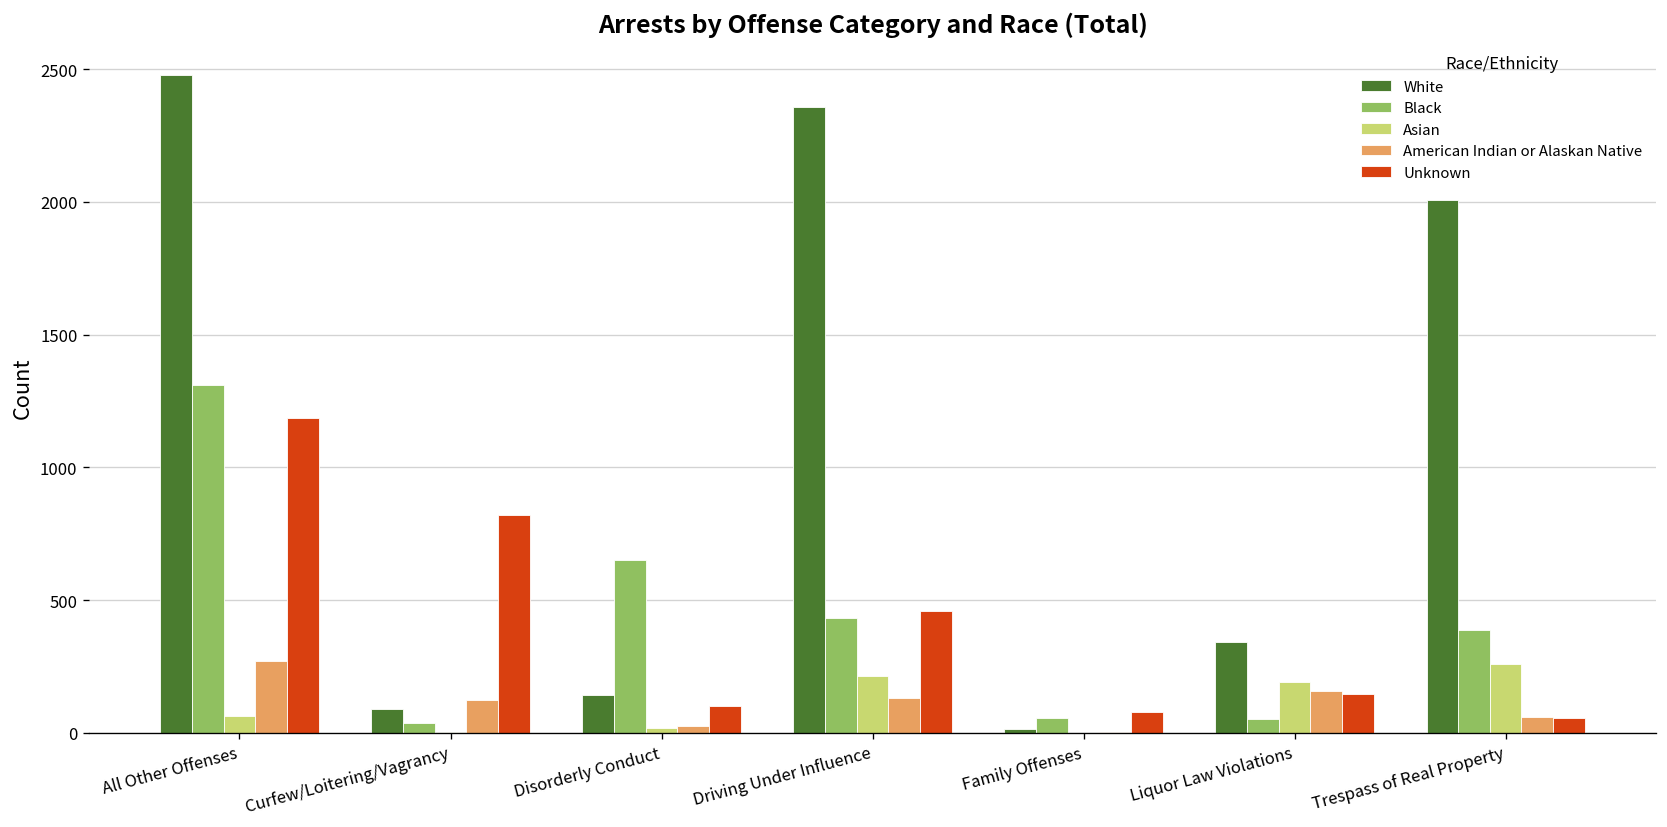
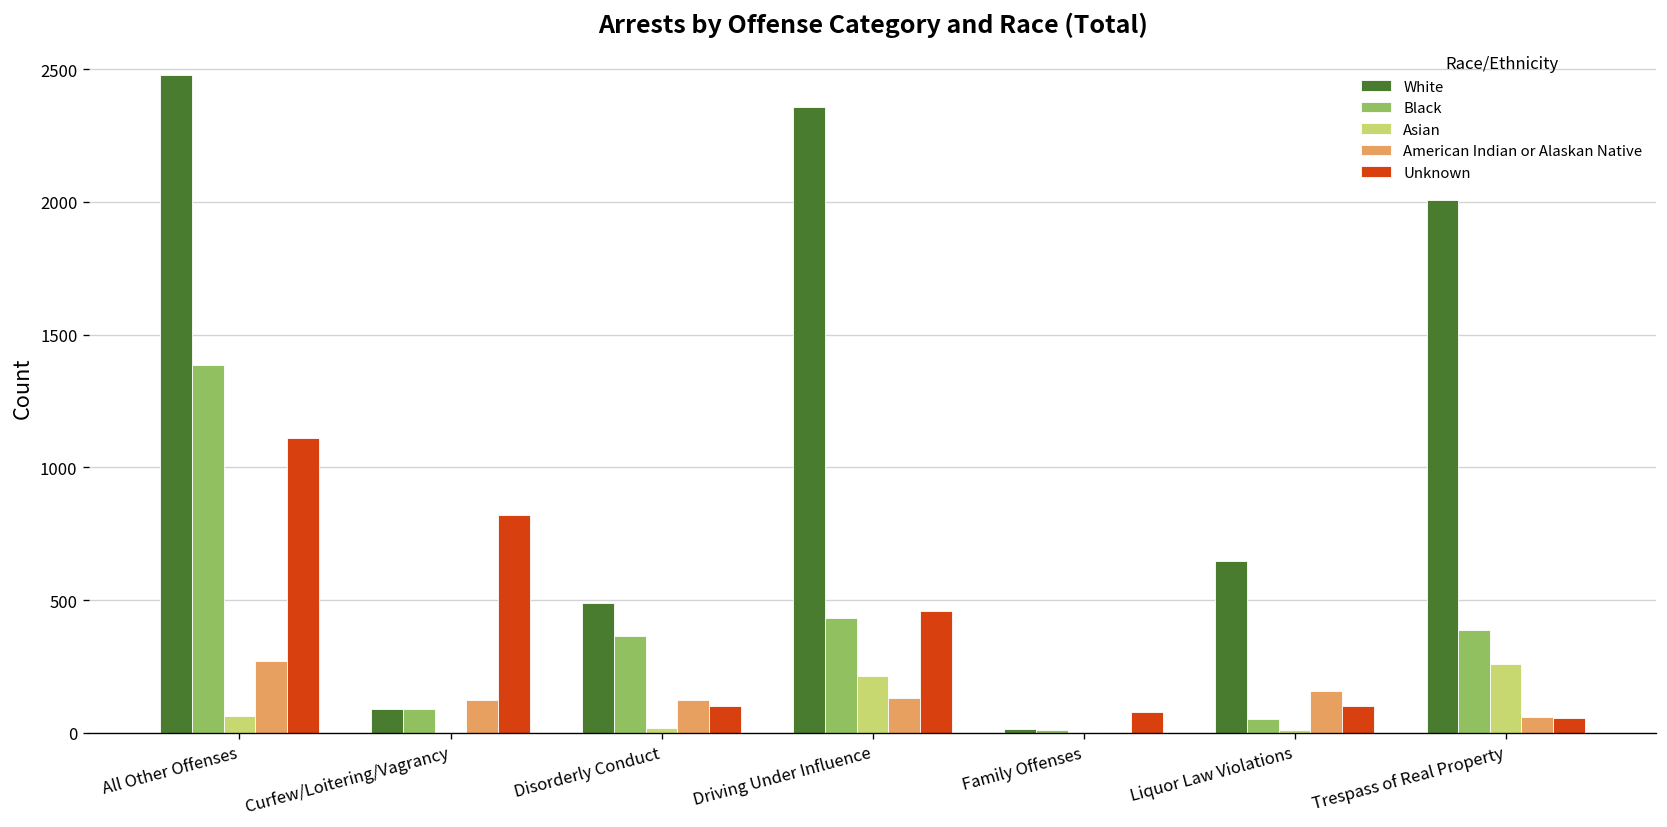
Black, All Other Offenses: 1310 -> 1390
Unknown, All Other Offenses: 1190 -> 1110
Black, Curfew/Loitering/Vagrancy: 40 -> 90
White, Disorderly Conduct: 140 -> 490
Black, Disorderly Conduct: 650 -> 360
American Indian or Alaskan Native, Disorderly Conduct: 30 -> 120
Black, Family Offenses: 60 -> 10
White, Liquor Law Violations: 340 -> 650
Asian, Liquor Law Violations: 190 -> 10
Unknown, Liquor Law Violations: 150 -> 100
